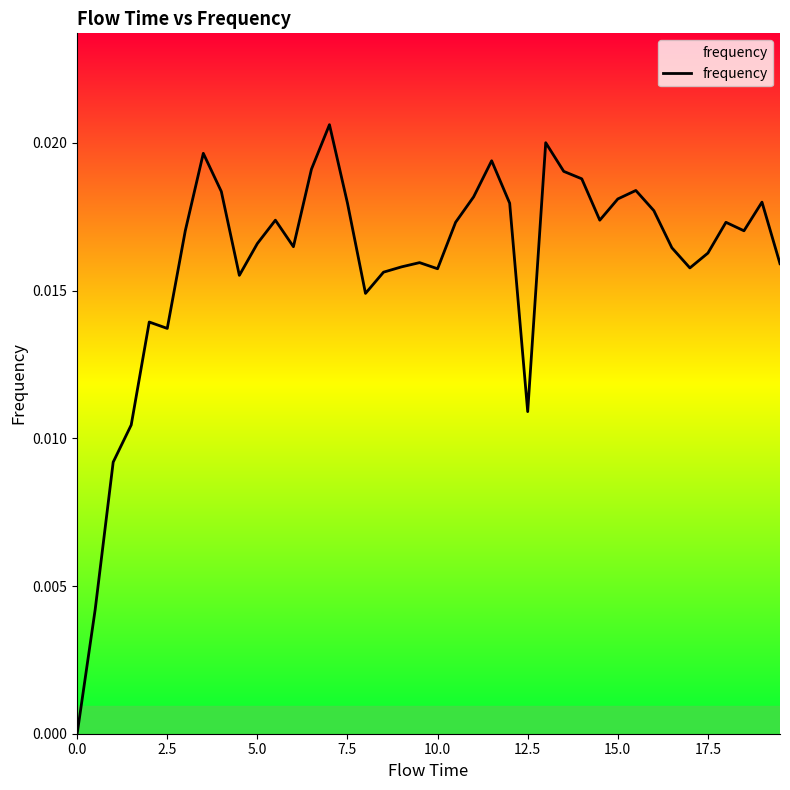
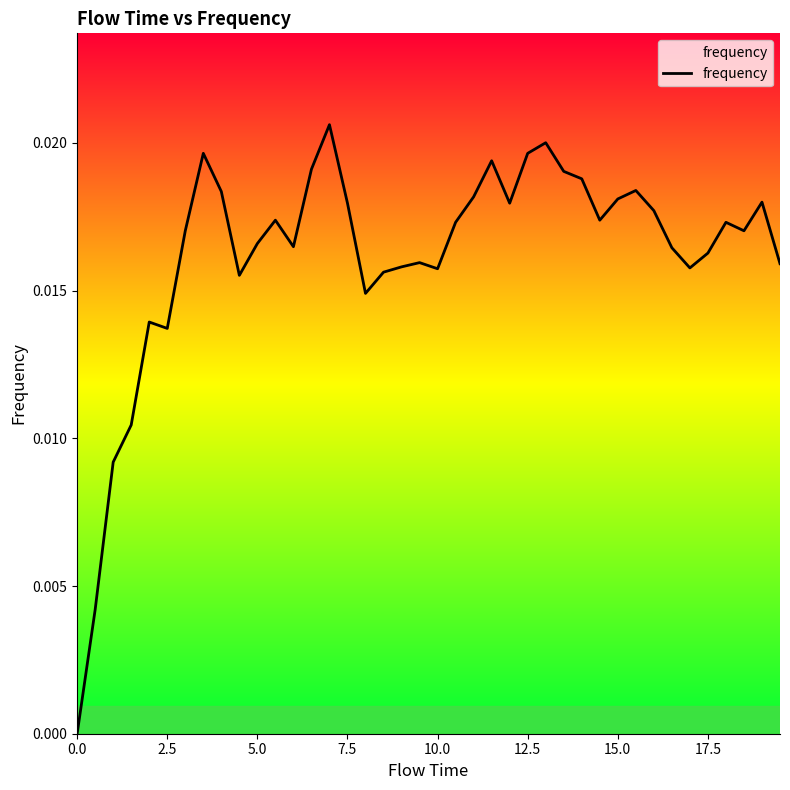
12.5: 0.0109 -> 0.0196
